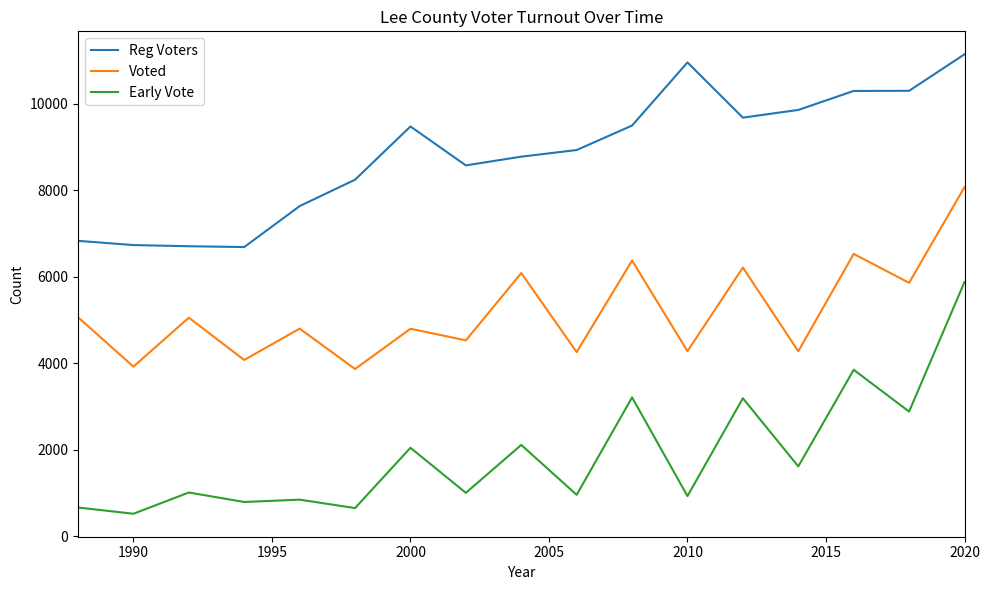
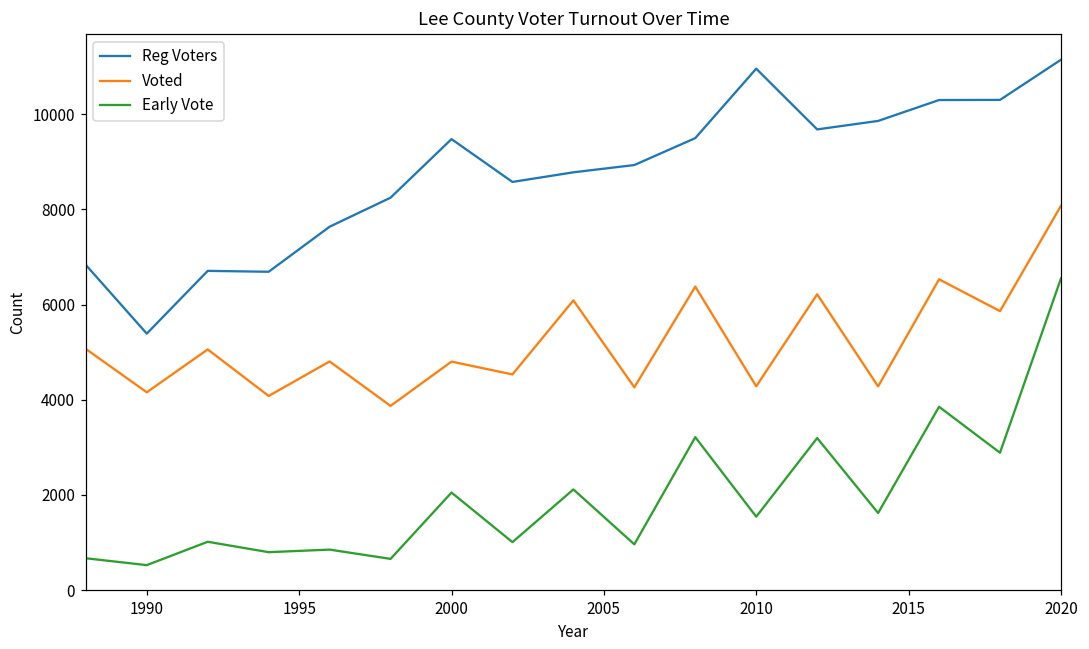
Reg Voters, 1990: 6700 -> 5400
Voted, 1990: 3900 -> 4200
Early Vote, 2010: 900 -> 1500
Early Vote, 2020: 5900 -> 6500
